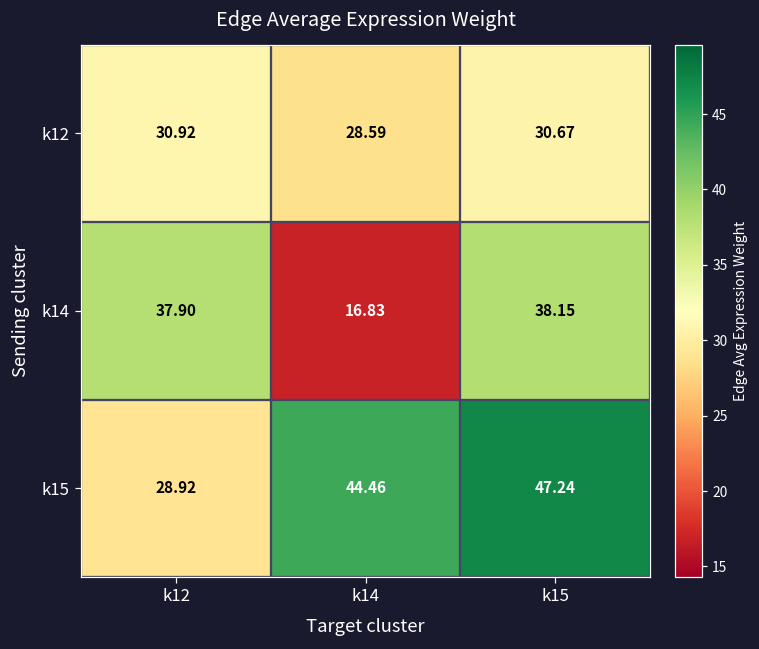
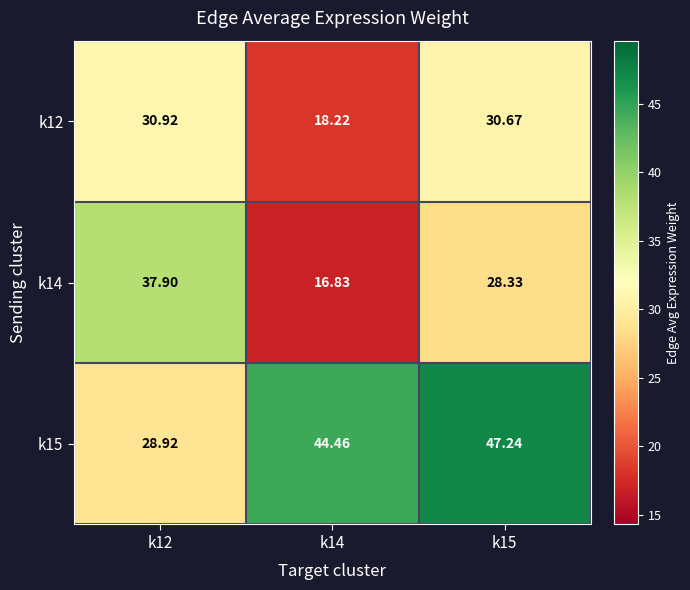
k12, k14: 28.59 -> 18.22
k14, k15: 38.15 -> 28.33
